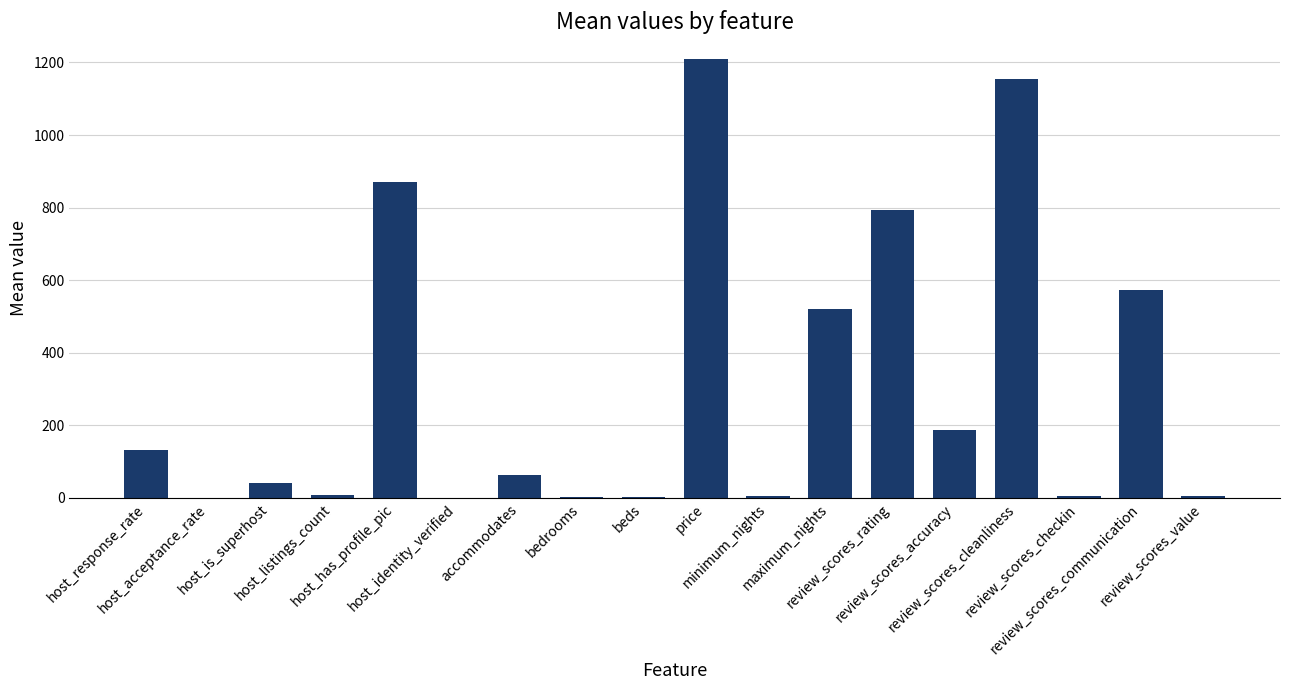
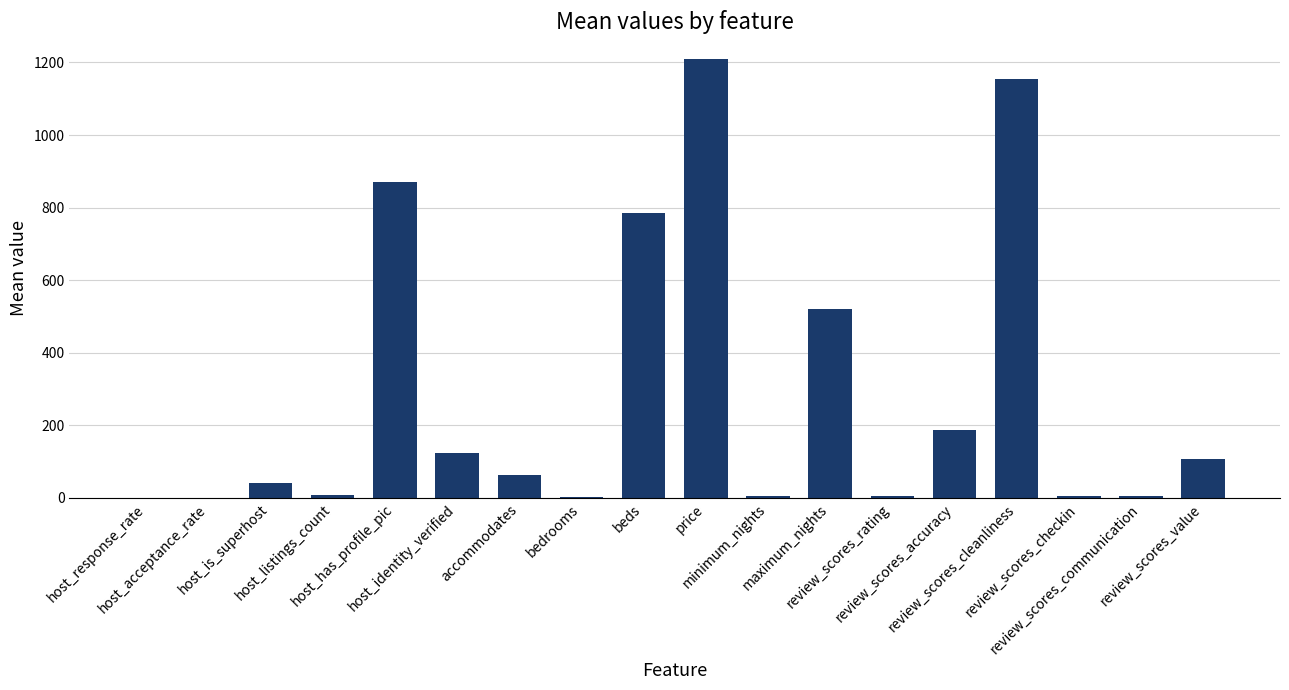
host_response_rate: 130 -> 0
host_identity_verified: 0 -> 120
beds: 0 -> 780
review_scores_rating: 790 -> 0
review_scores_communication: 570 -> 0
review_scores_value: 0 -> 110
